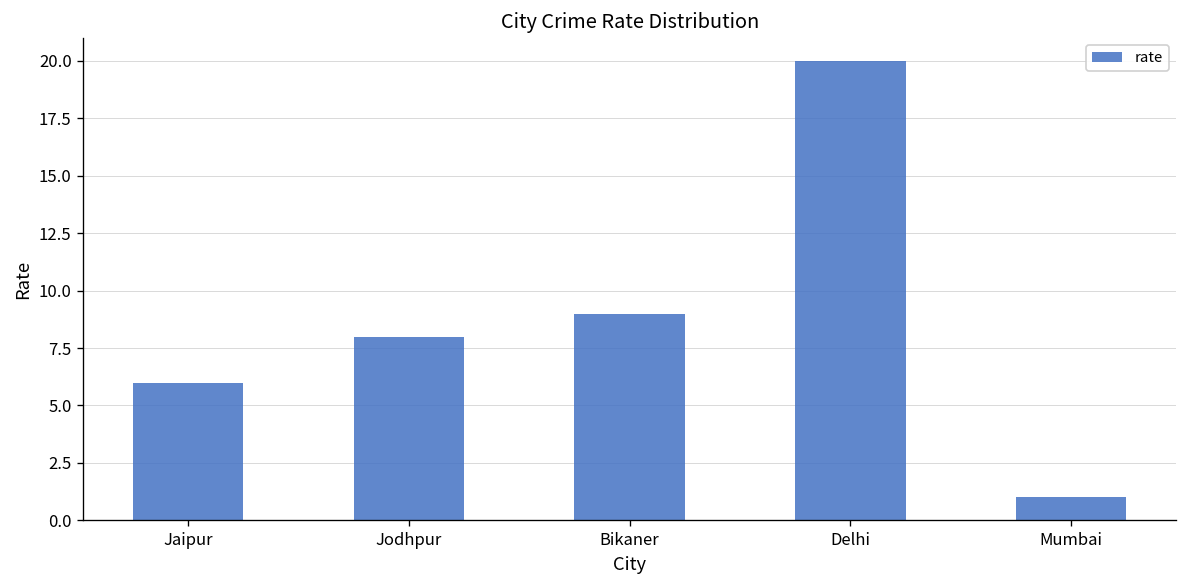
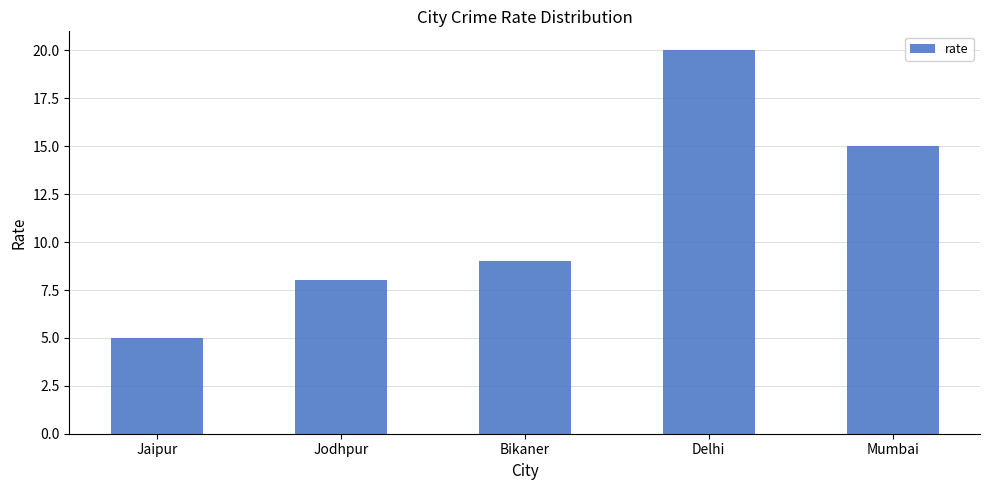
Jaipur: 6 -> 5
Mumbai: 1 -> 15
